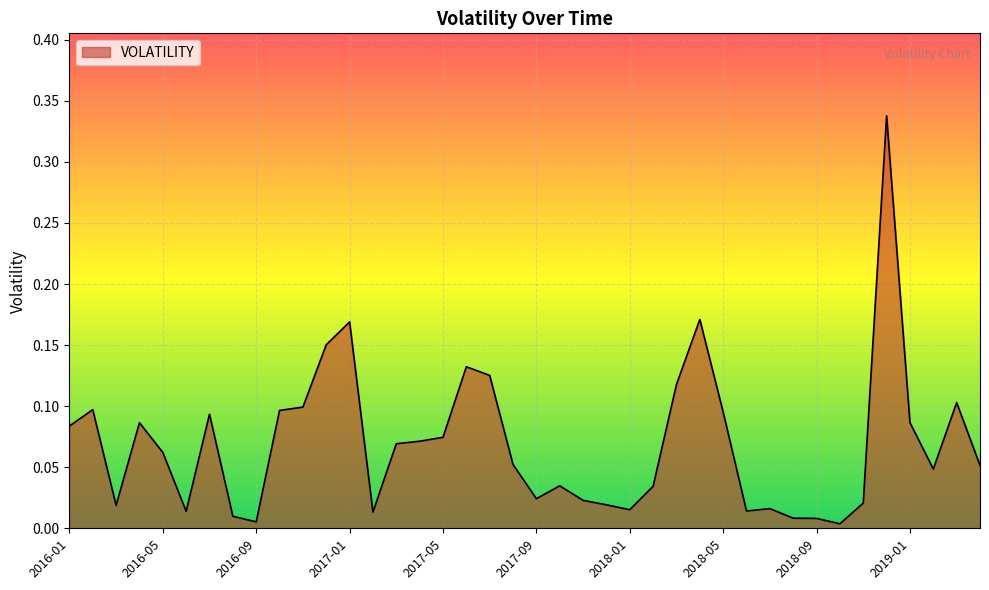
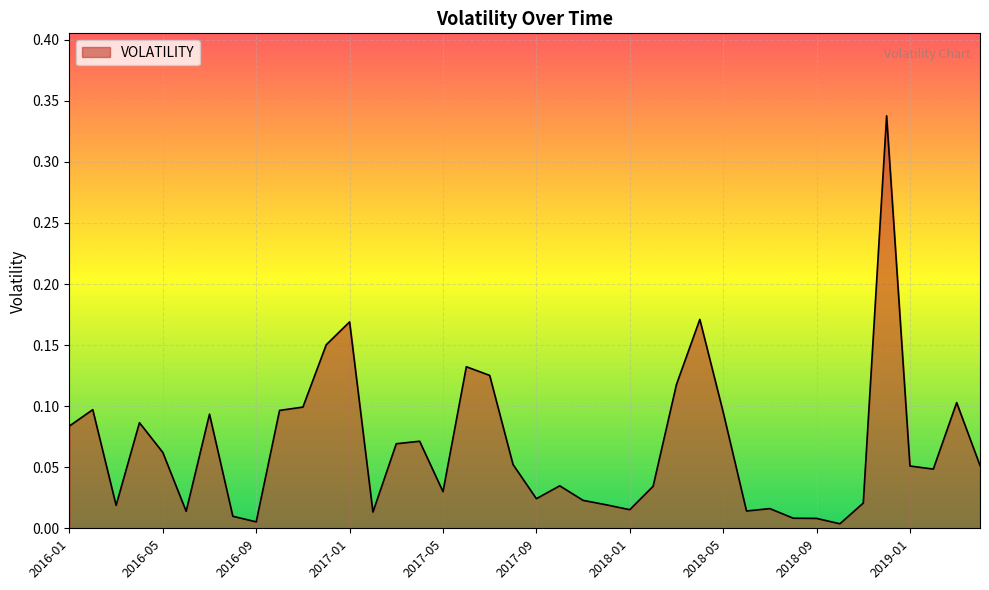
2017-05: 0.074 -> 0.030
2019-01: 0.087 -> 0.051
